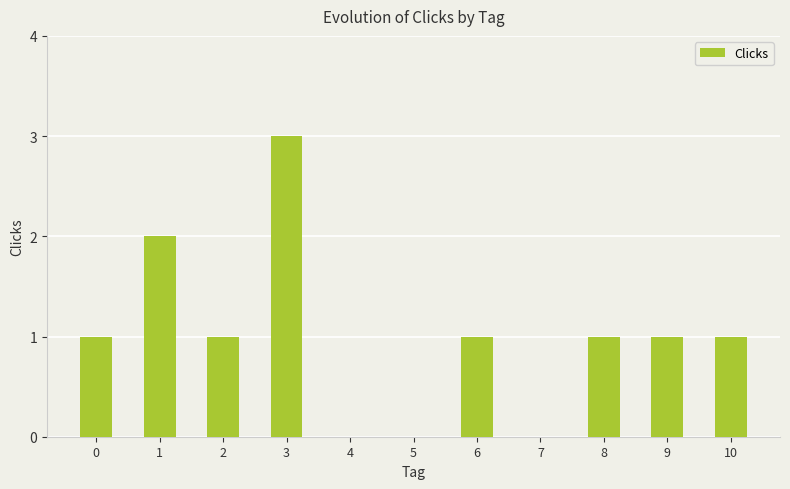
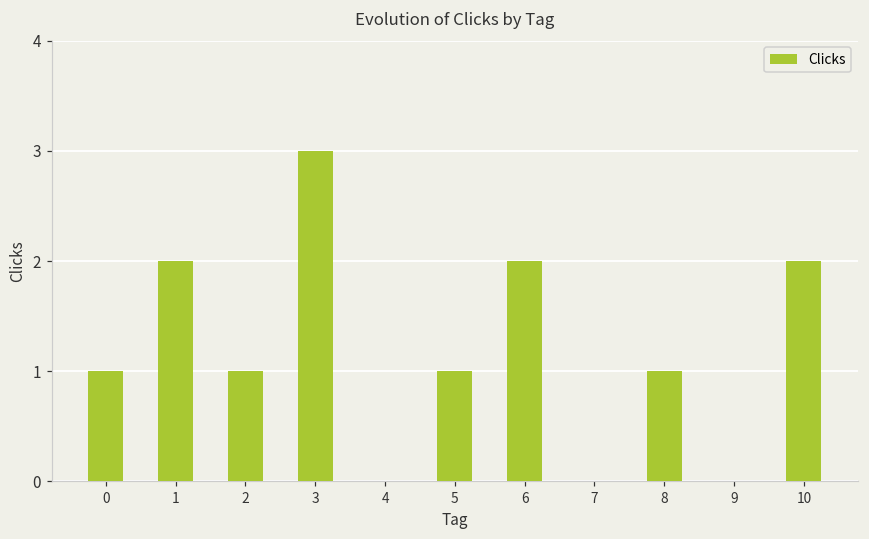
5: 0 -> 1
6: 1 -> 2
9: 1 -> 0
10: 1 -> 2
